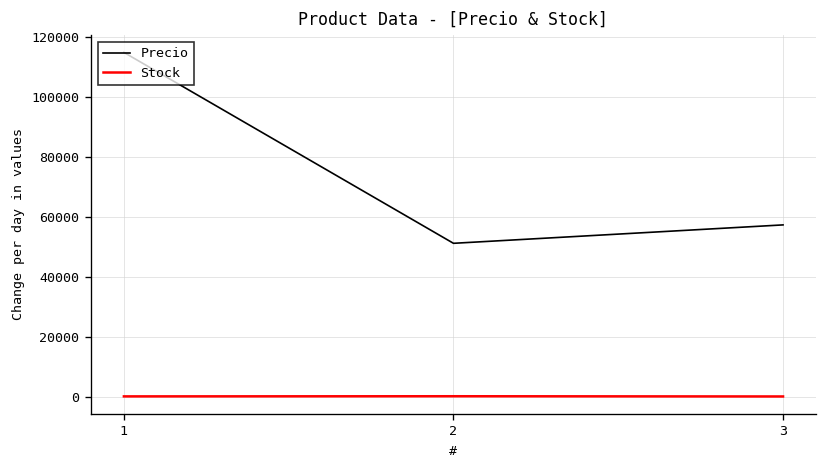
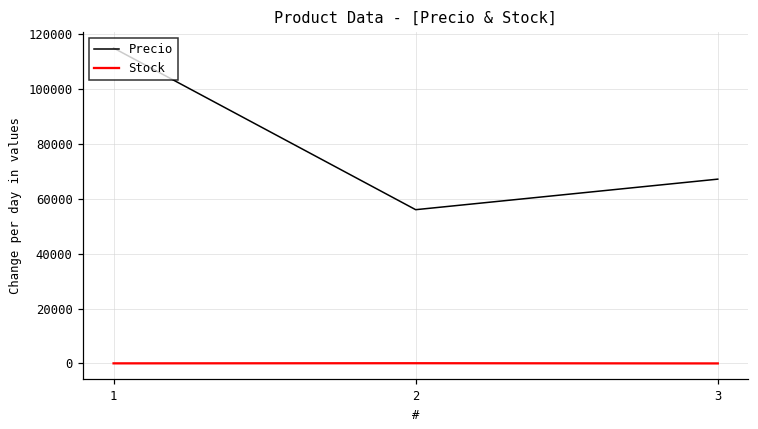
Precio, 2: 51000 -> 56000
Precio, 3: 57000 -> 67000
